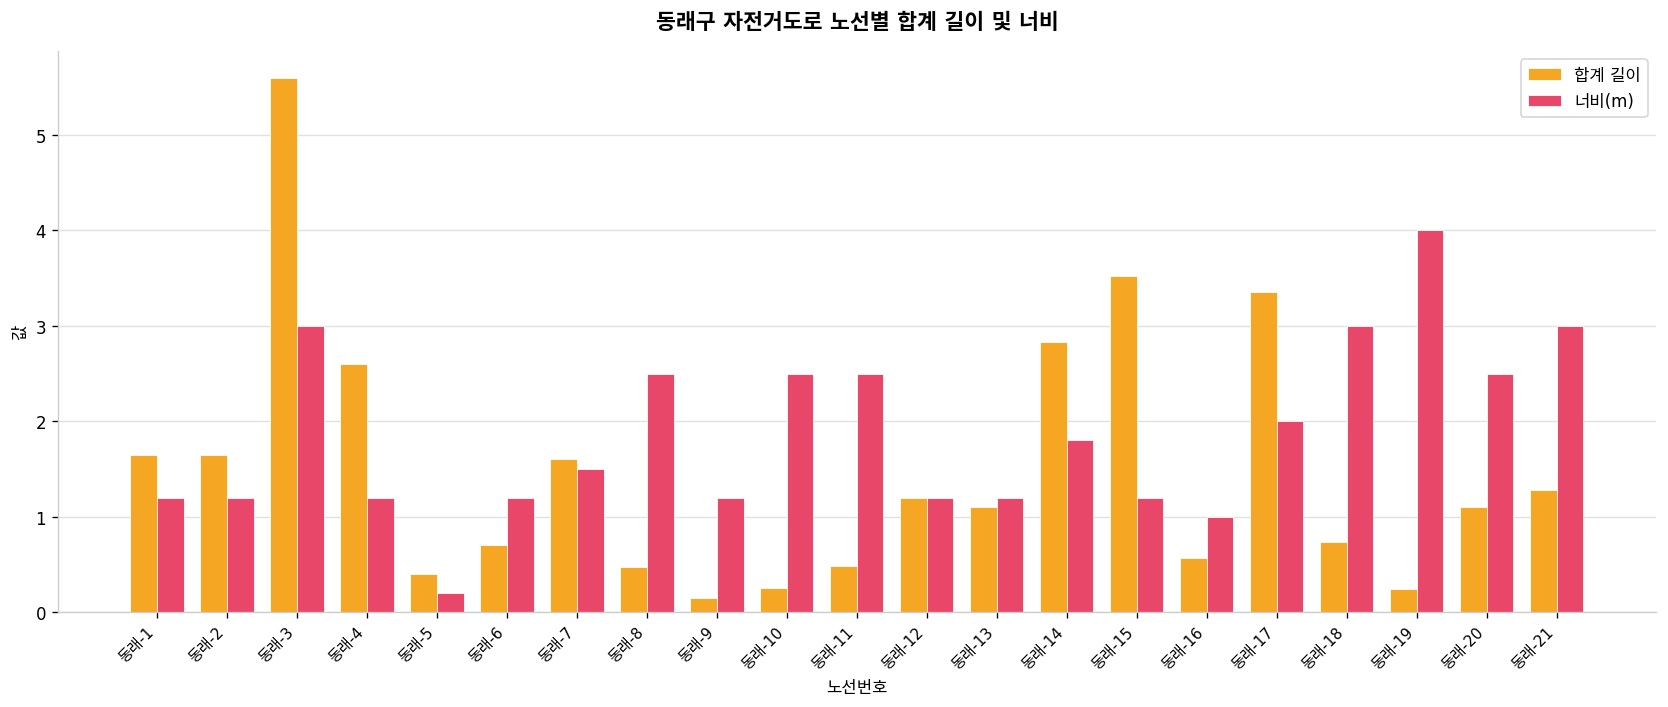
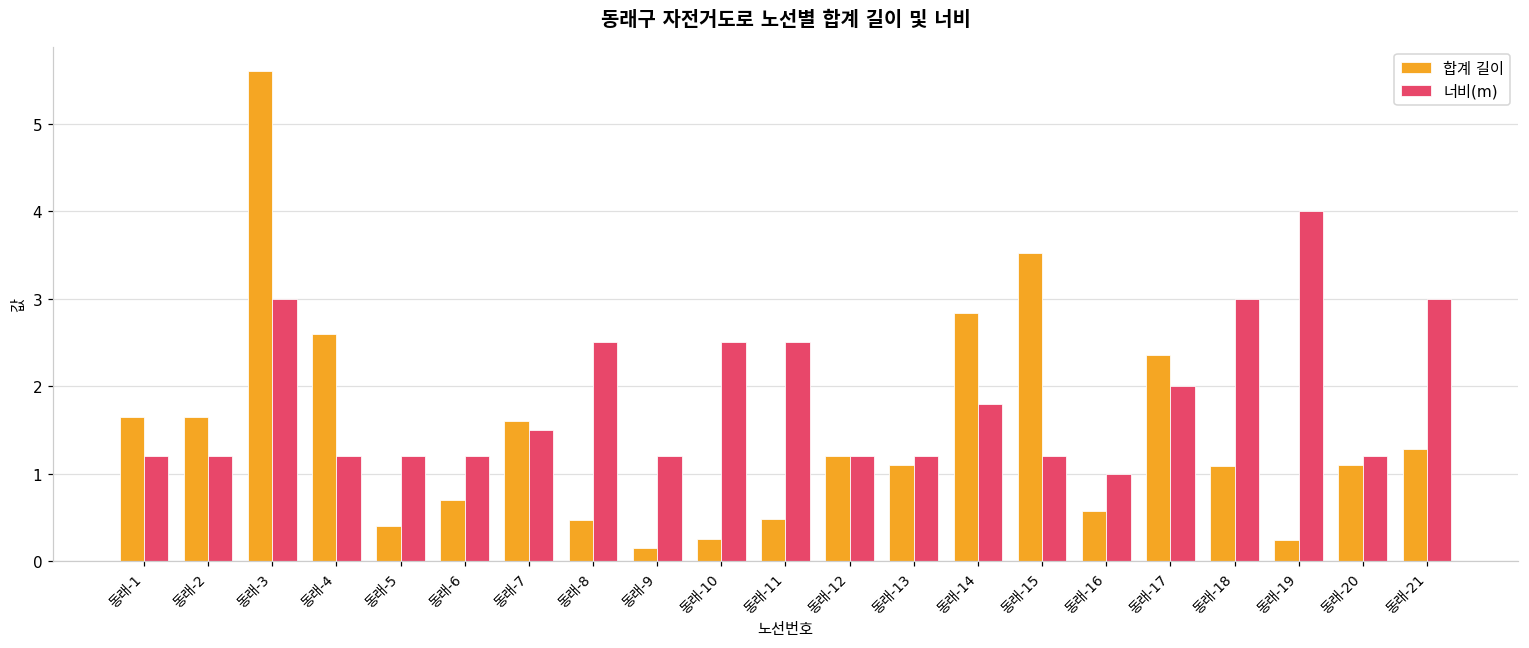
너비(m), 동래-5: 0.2 -> 1.2
합계 길이, 동래-17: 3.4 -> 2.4
합계 길이, 동래-18: 0.7 -> 1.1
너비(m), 동래-20: 2.5 -> 1.2
